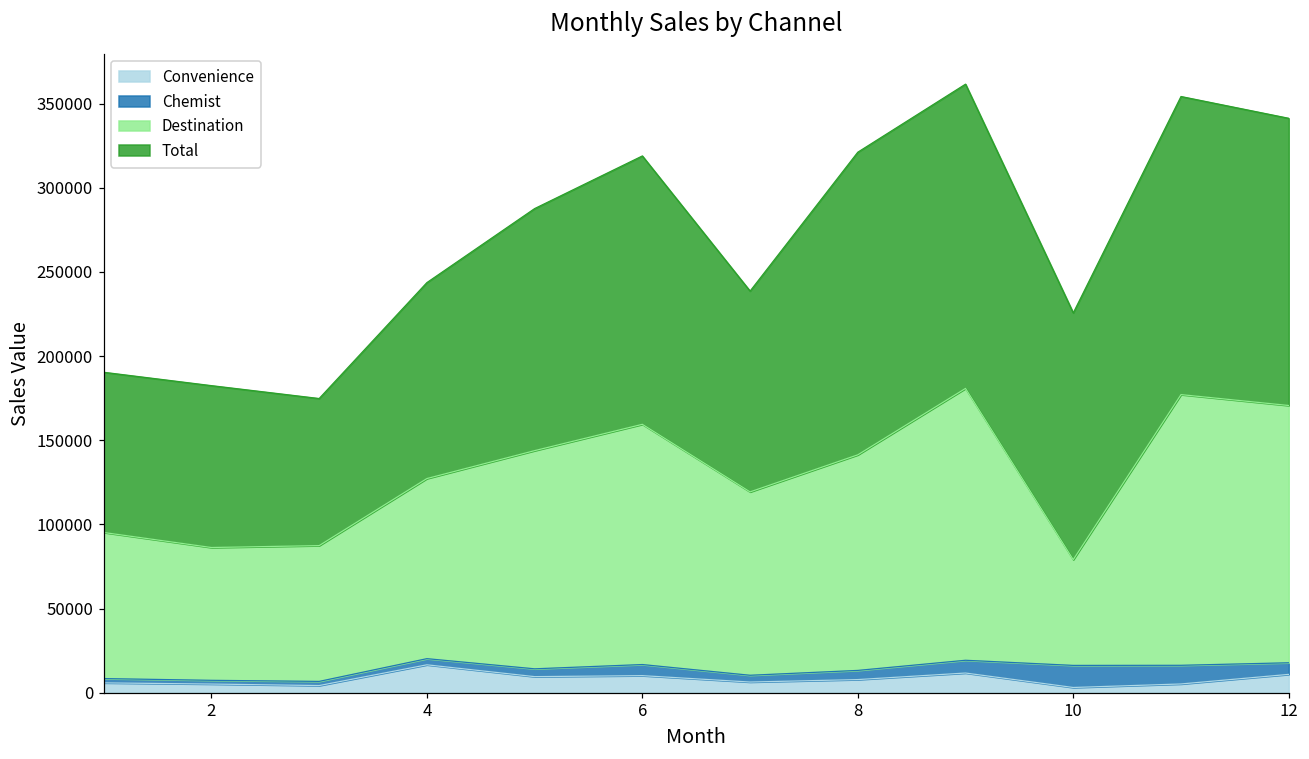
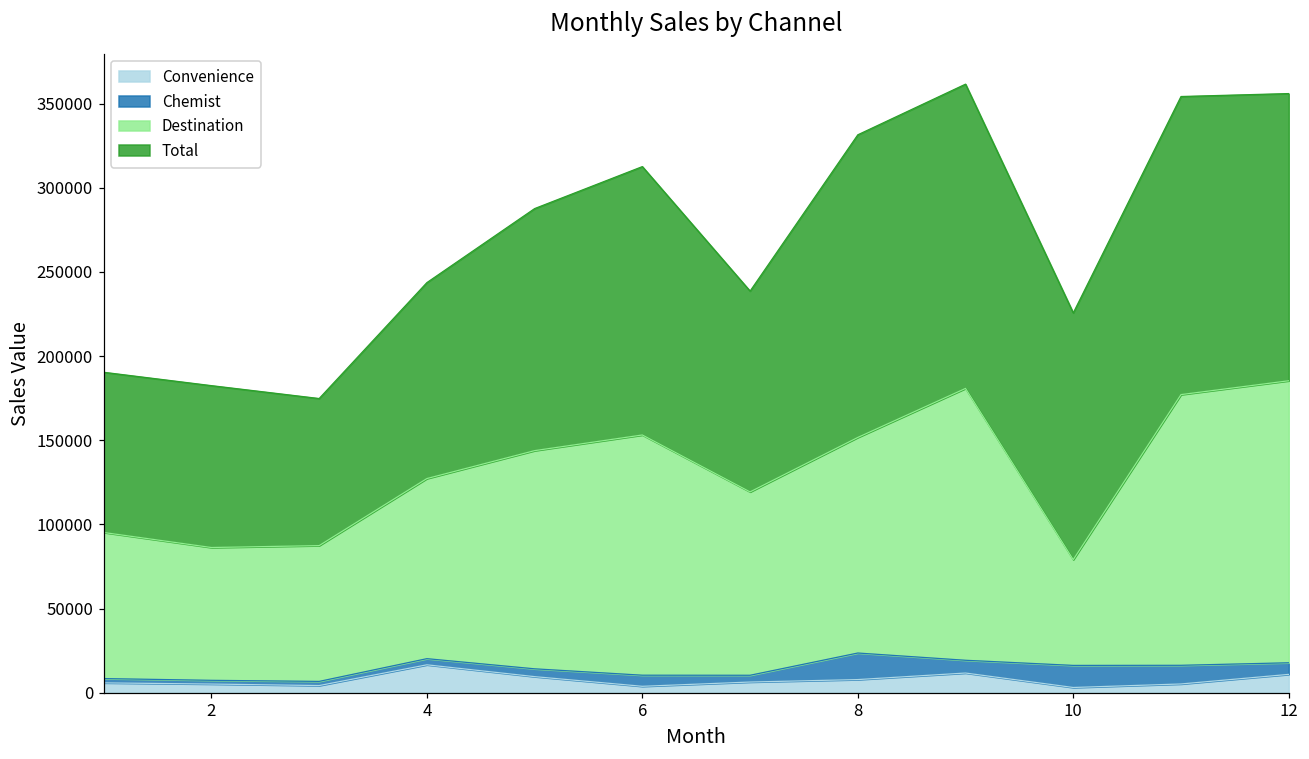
Convenience, 6: 10000 -> 4000
Chemist, 8: 5000 -> 16000
Destination, 12: 153000 -> 168000
